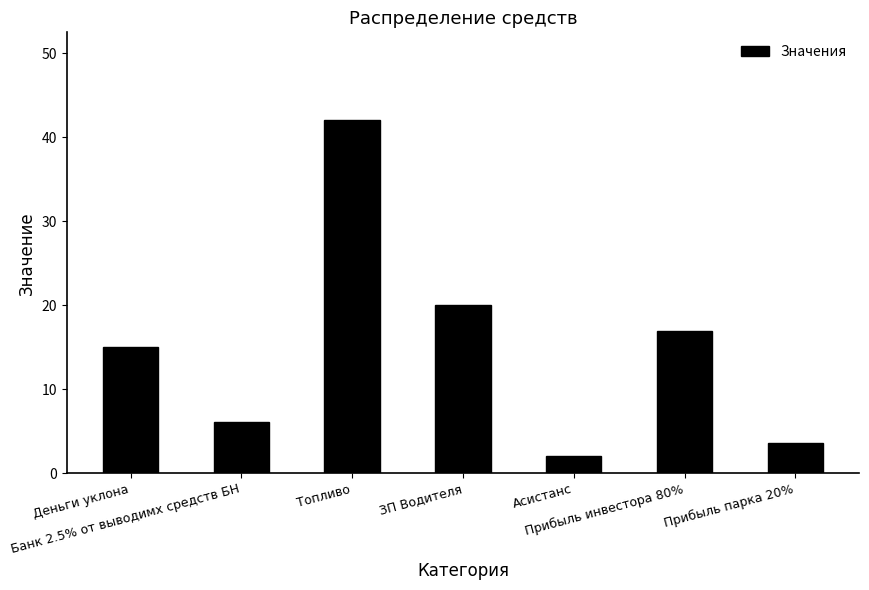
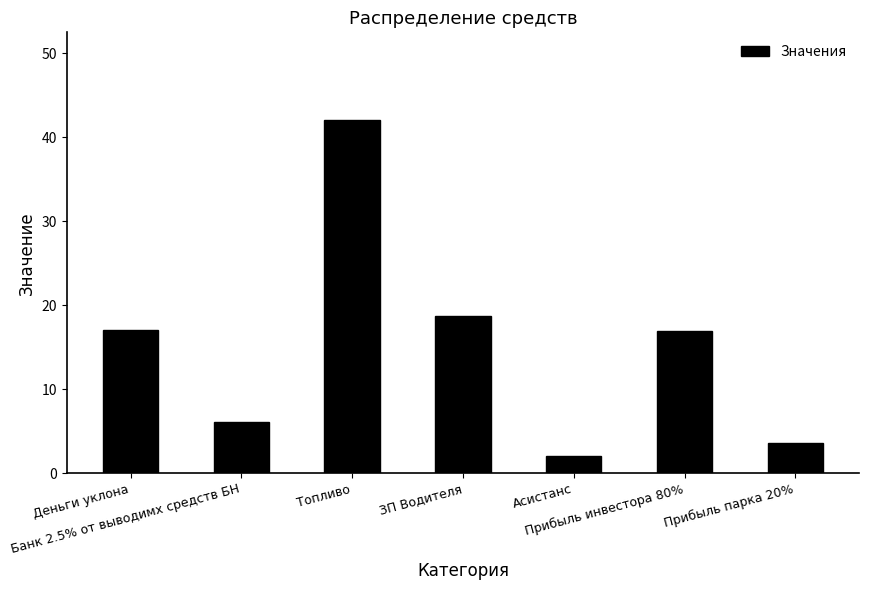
Деньги уклона: 15 -> 17
ЗП Водителя: 20 -> 19
